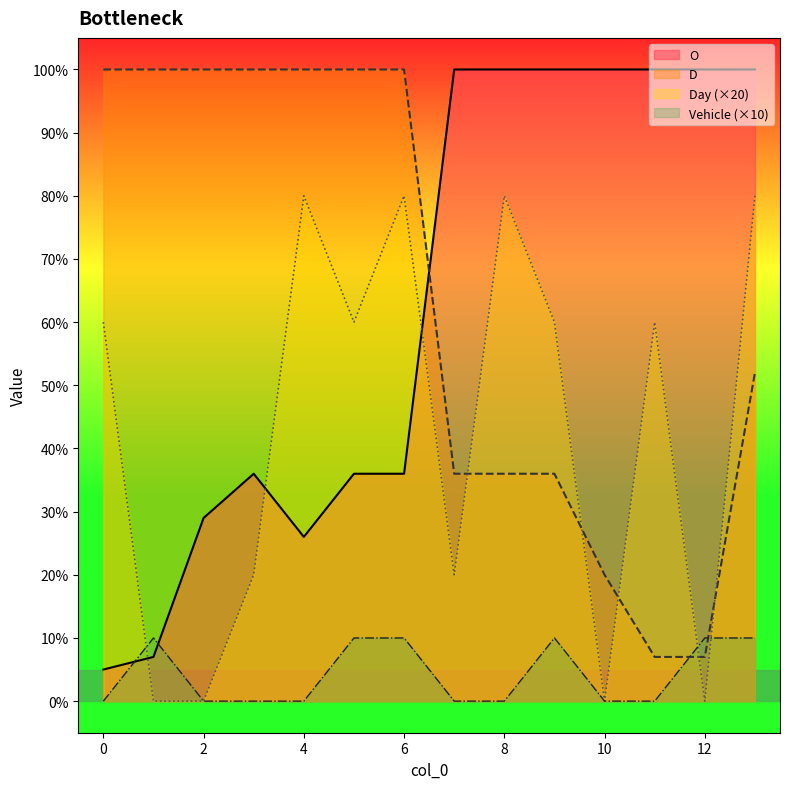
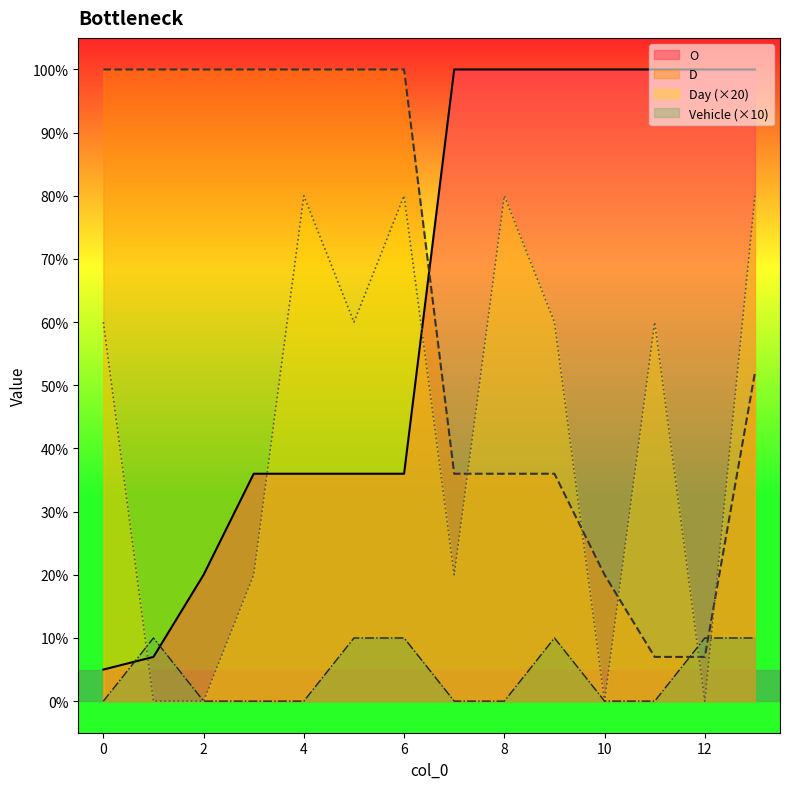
O, 2: 29% -> 20%
O, 4: 26% -> 36%
